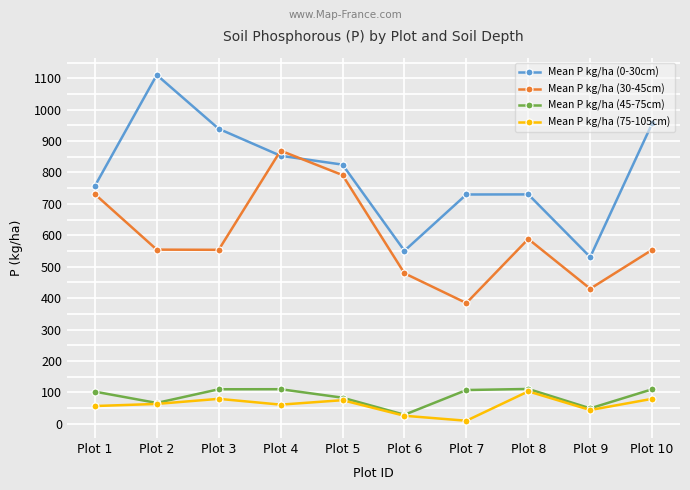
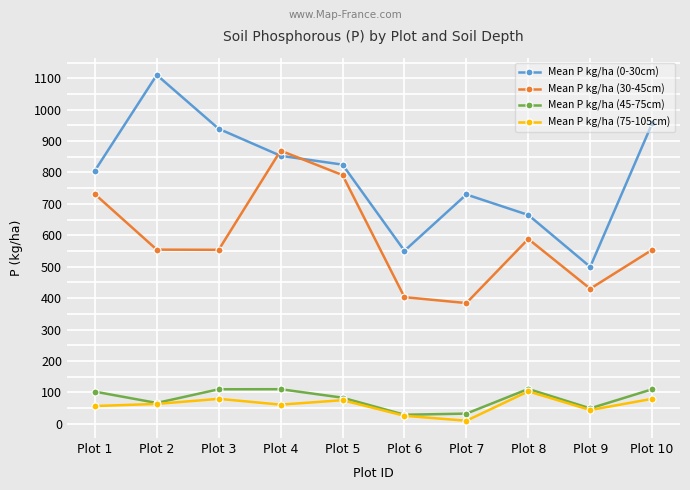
Mean P kg/ha (0-30cm), Plot 1: 760 -> 810
Mean P kg/ha (30-45cm), Plot 6: 480 -> 400
Mean P kg/ha (45-75cm), Plot 7: 110 -> 30
Mean P kg/ha (0-30cm), Plot 8: 730 -> 660
Mean P kg/ha (0-30cm), Plot 9: 530 -> 500
